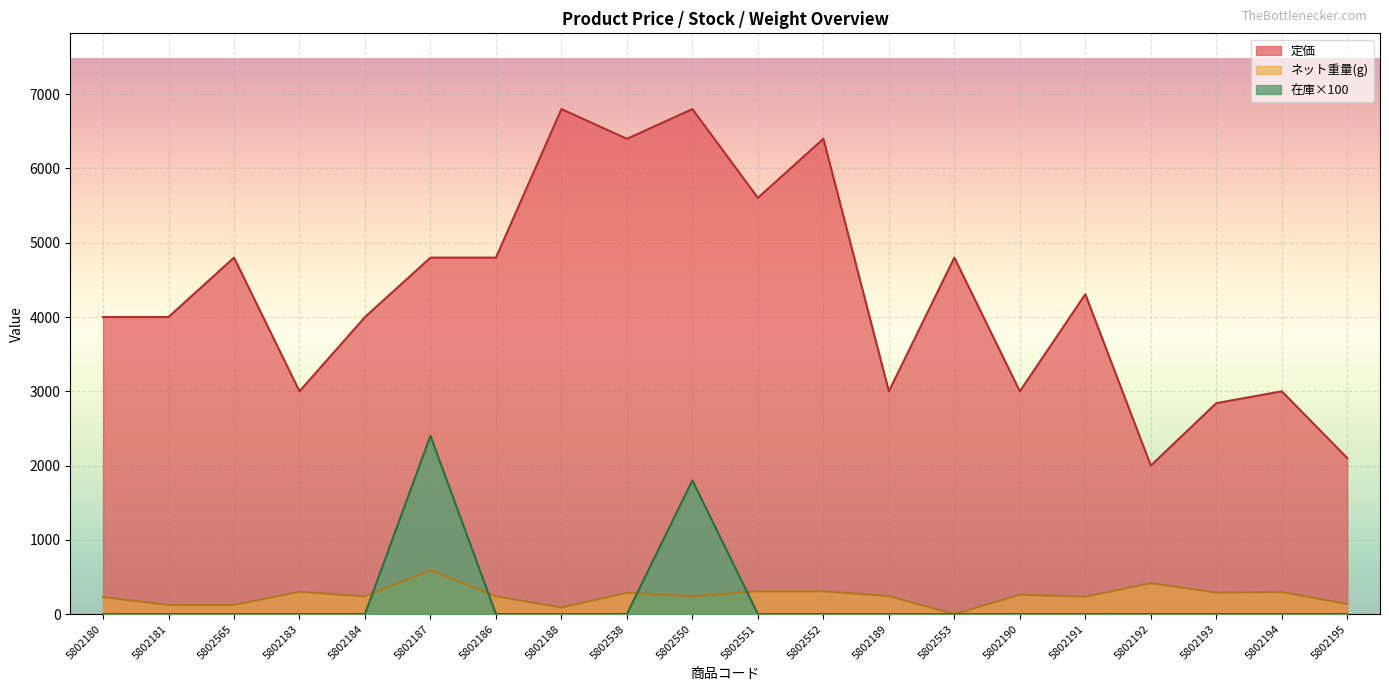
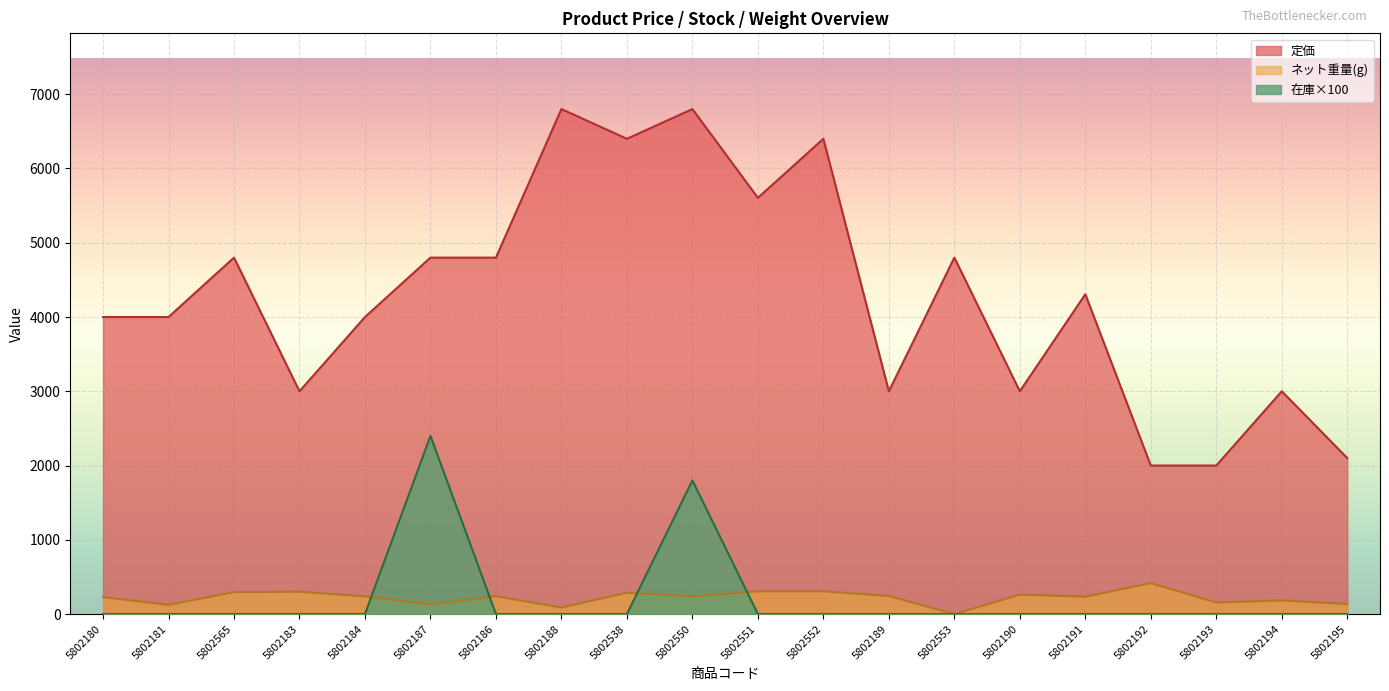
ネット重量(g), 5802565: 100 -> 300
ネット重量(g), 5802187: 600 -> 100
定価, 5802193: 2800 -> 2000
ネット重量(g), 5802193: 300 -> 200
ネット重量(g), 5802194: 300 -> 200
